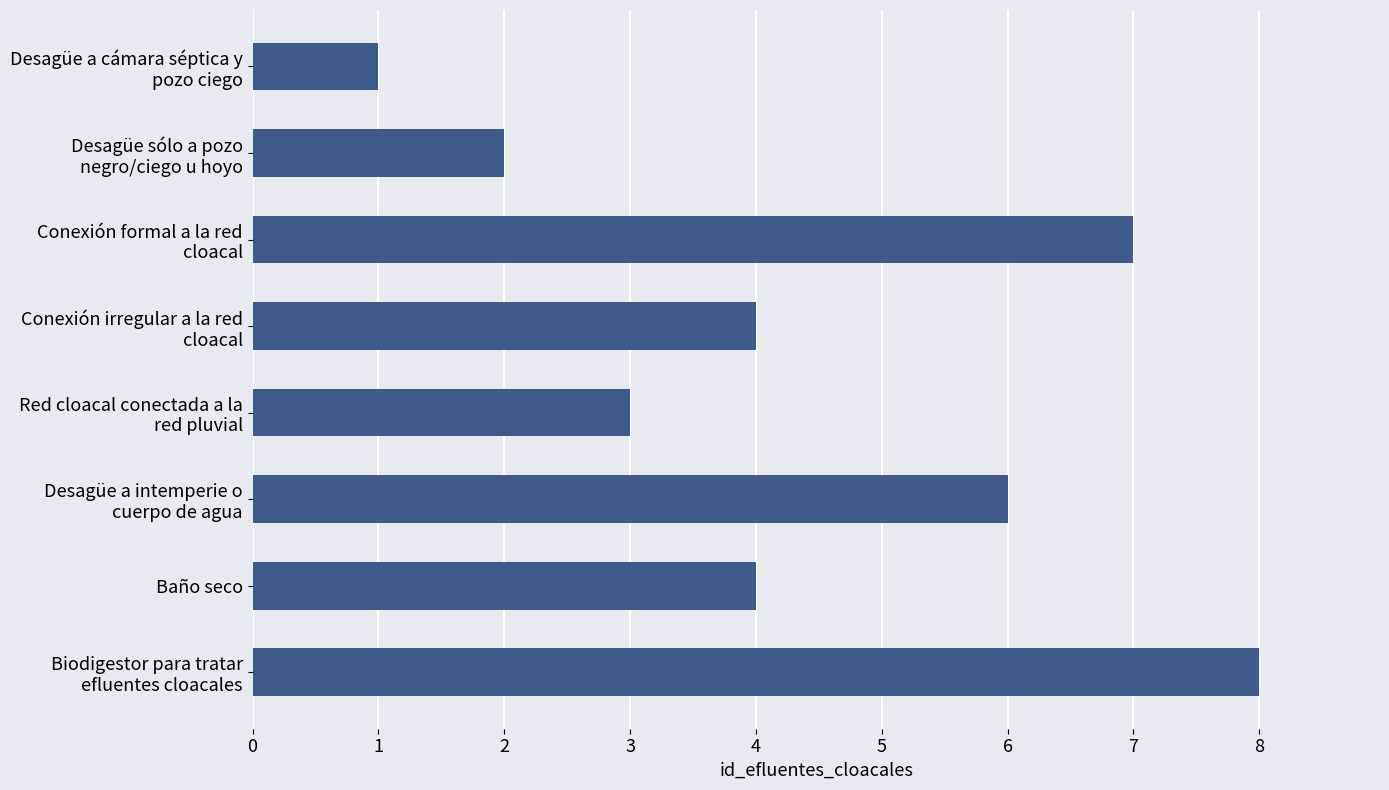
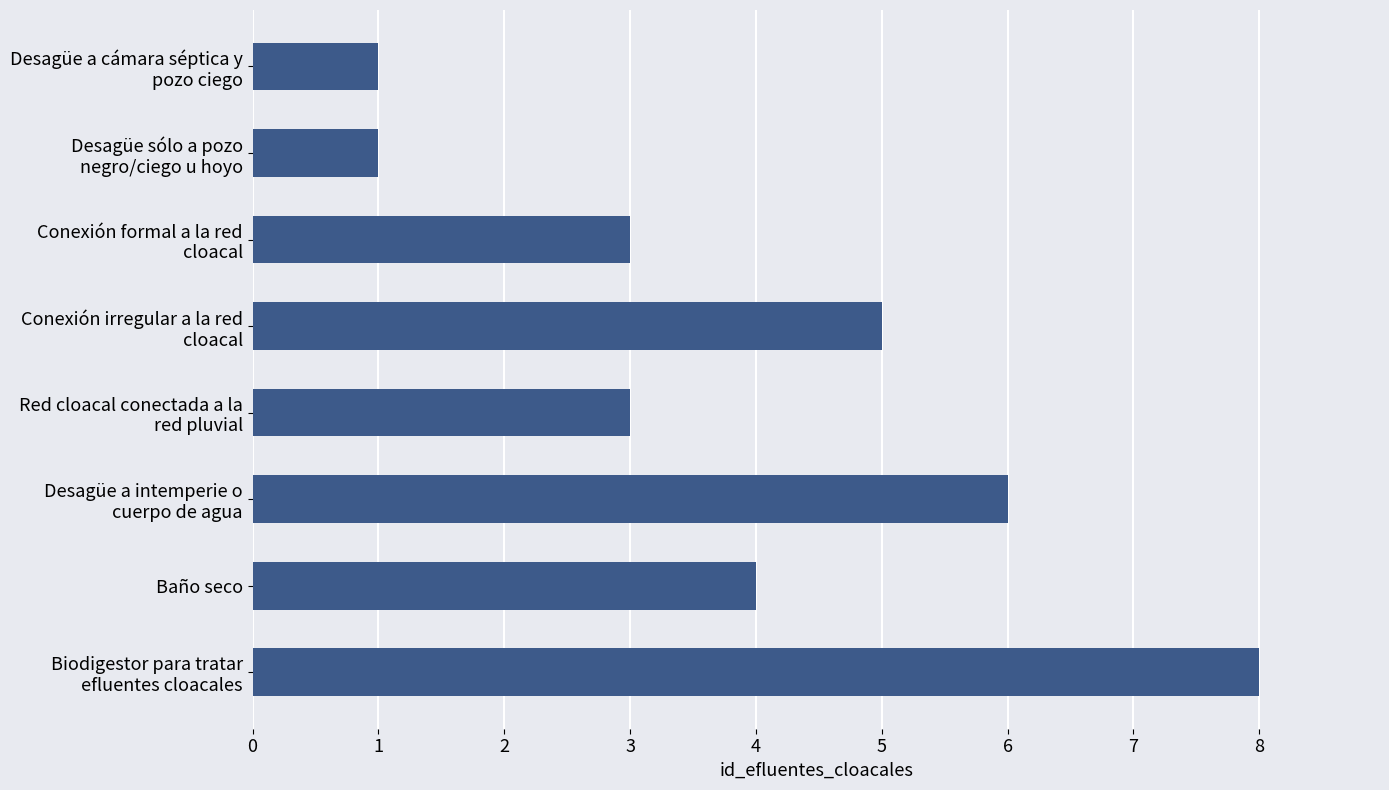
Desagüe sólo a pozo negro/ciego u hoyo: 2 -> 1
Conexión formal a la red cloacal: 7 -> 3
Conexión irregular a la red cloacal: 4 -> 5
